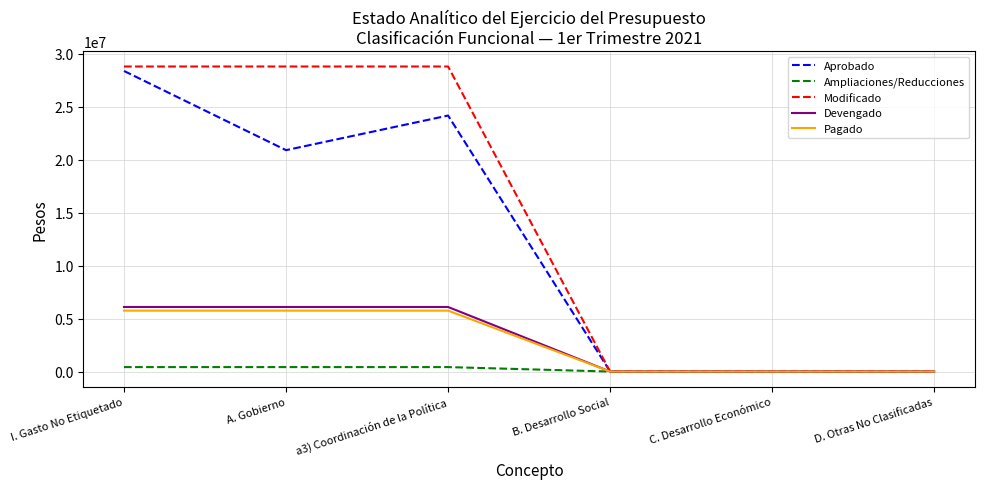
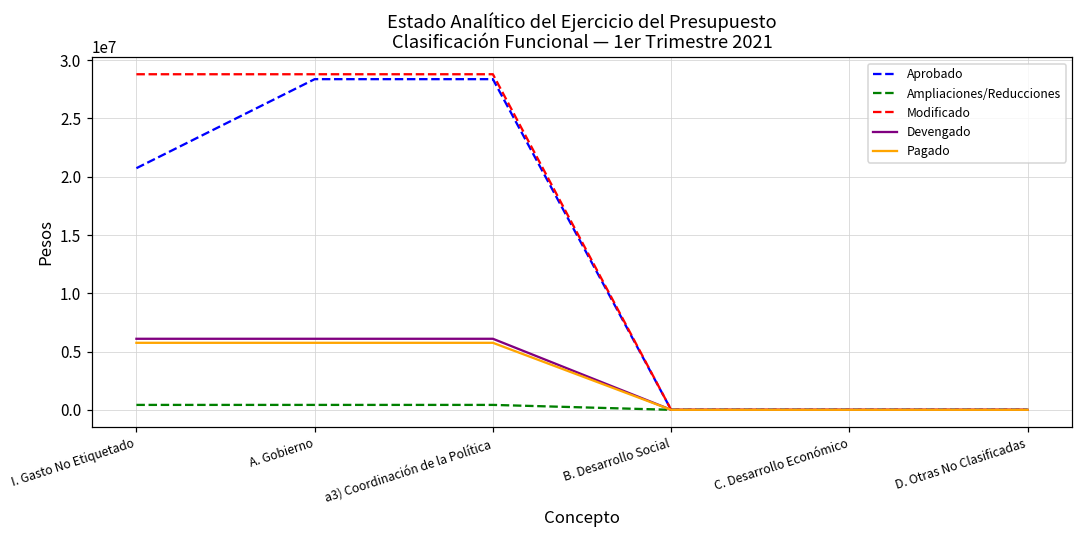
Aprobado, I. Gasto No Etiquetado: 28400000 -> 20700000
Aprobado, A. Gobierno: 20900000 -> 28400000
Aprobado, a3) Coordinación de la Política: 24200000 -> 28400000
